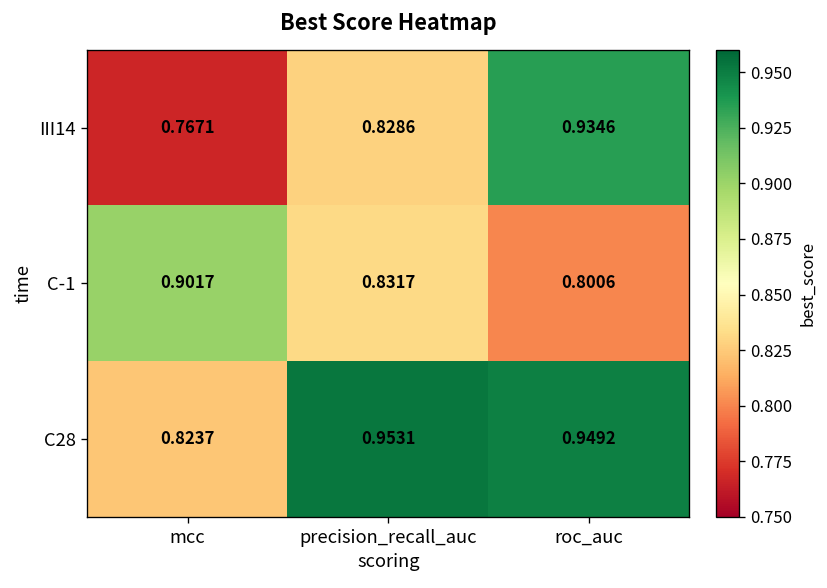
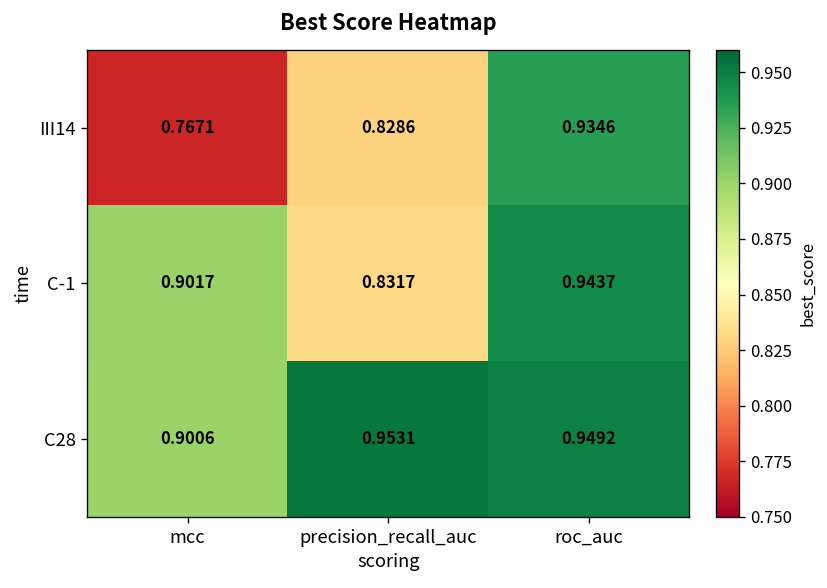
C-1, roc_auc: 0.8006 -> 0.9437
C28, mcc: 0.8237 -> 0.9006
